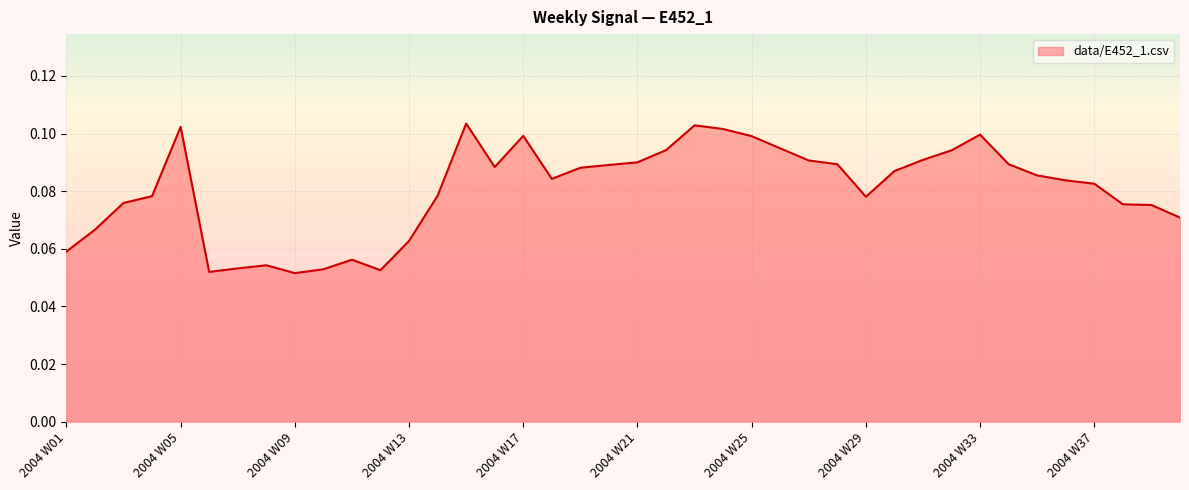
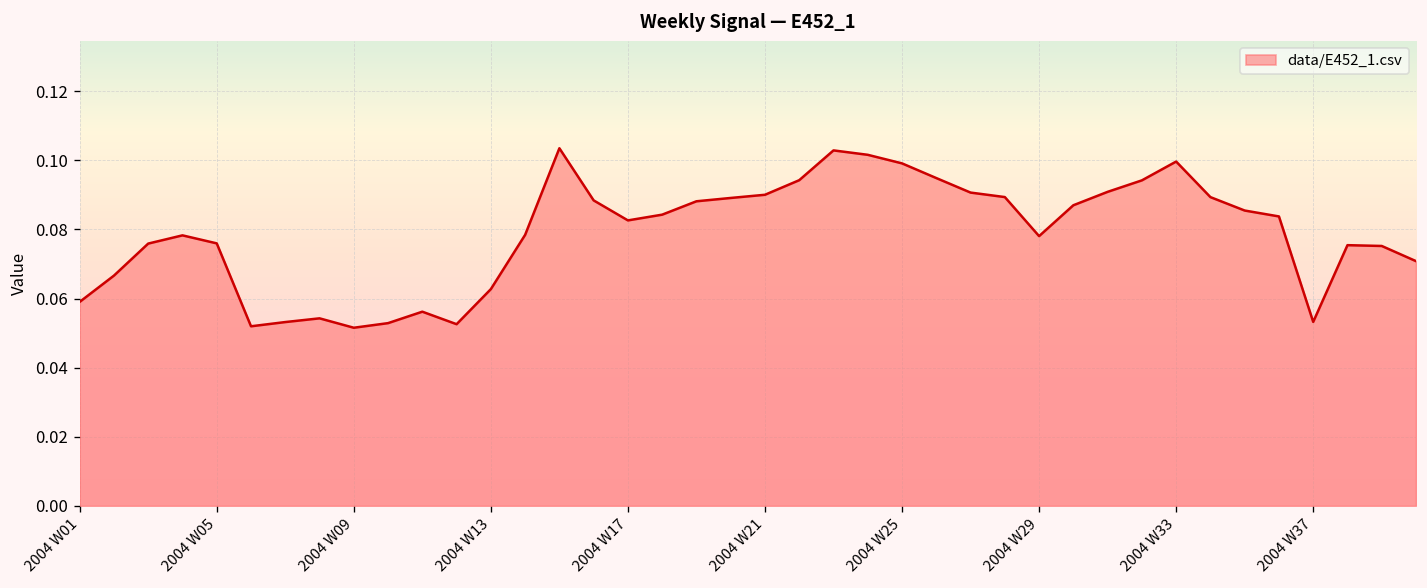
2004 W05: 0.102 -> 0.076
2004 W17: 0.099 -> 0.083
2004 W37: 0.083 -> 0.053
